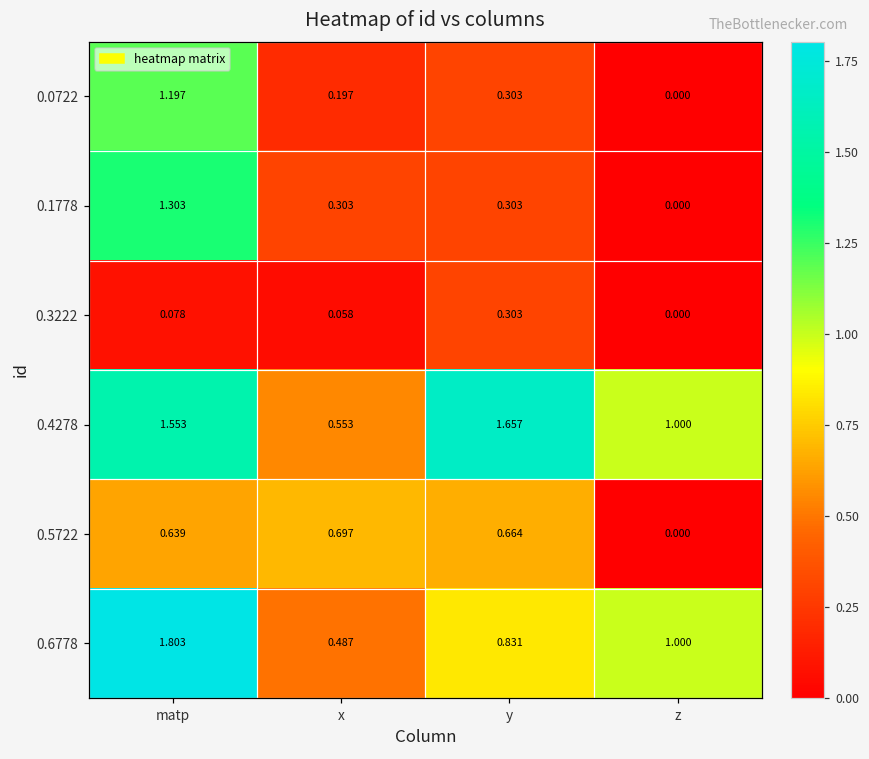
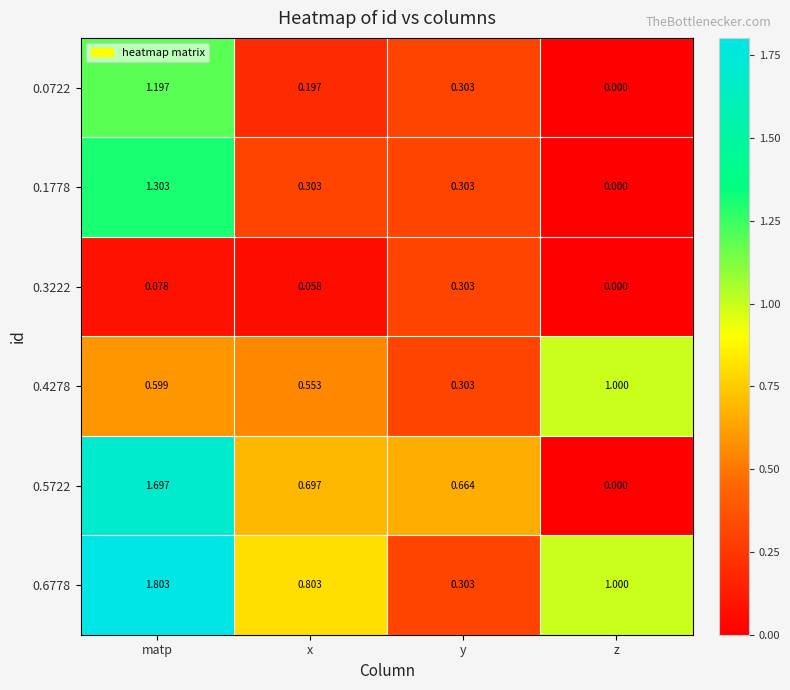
0.4278, matp: 1.553 -> 0.599
0.4278, y: 1.657 -> 0.303
0.5722, matp: 0.639 -> 1.697
0.6778, x: 0.487 -> 0.803
0.6778, y: 0.831 -> 0.303
